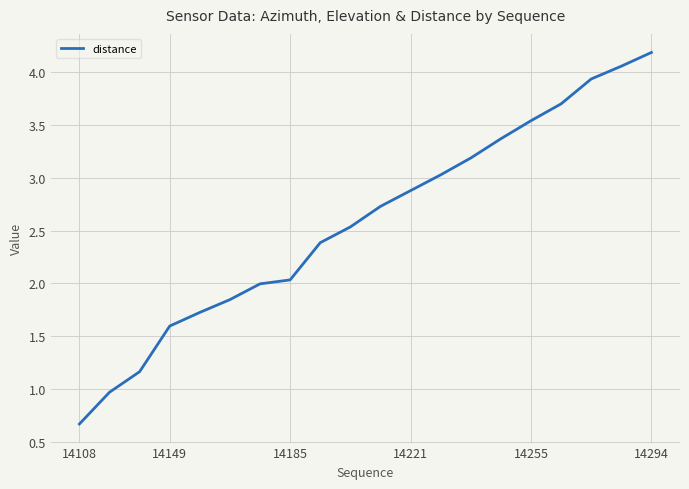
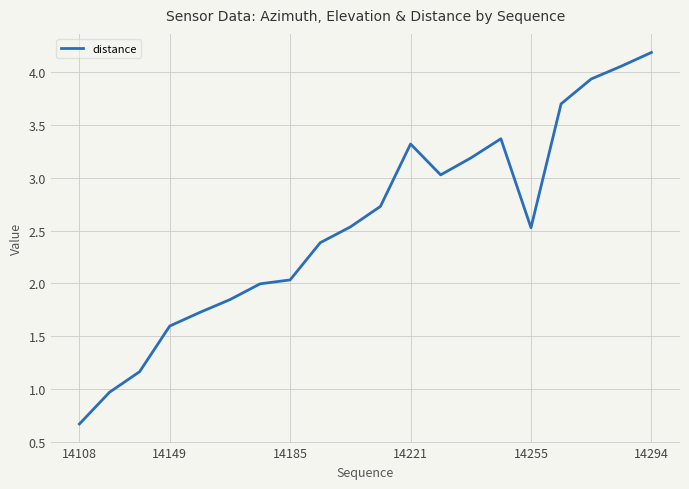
14221: 2.88 -> 3.32
14255: 3.54 -> 2.53
